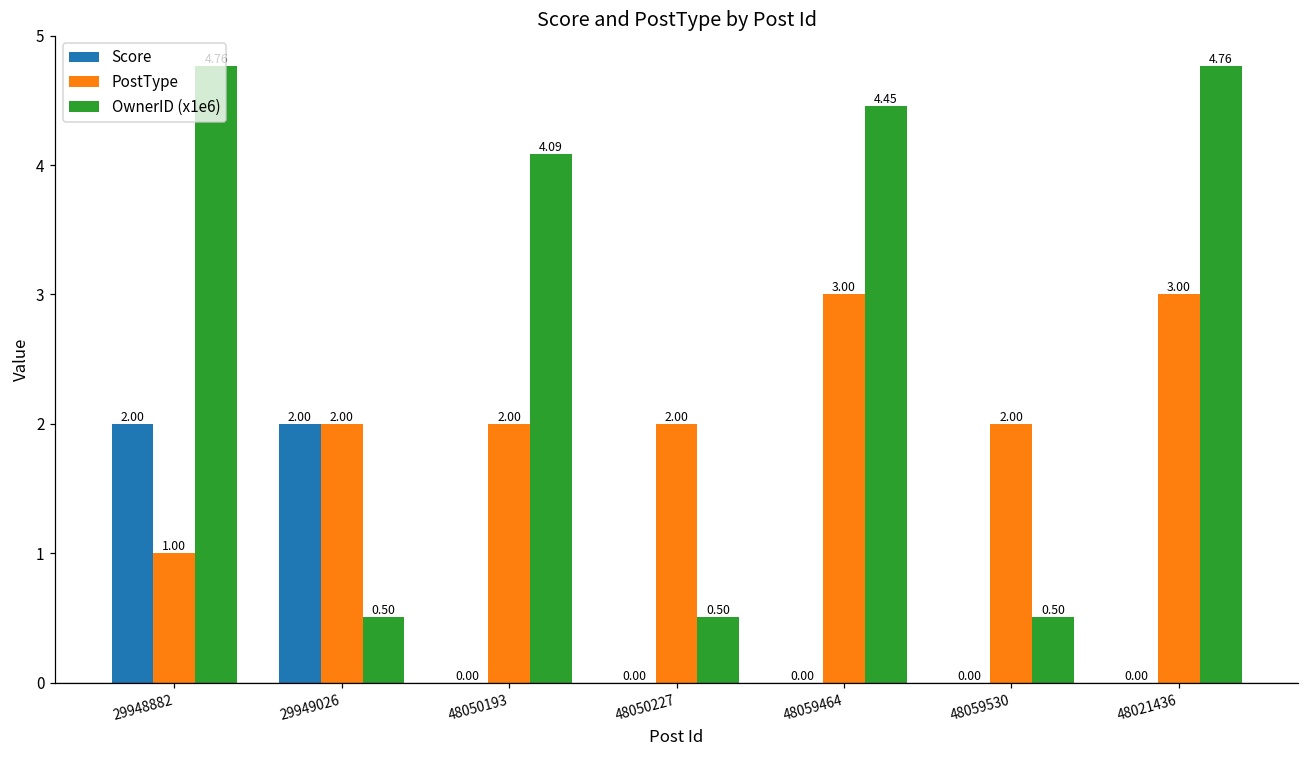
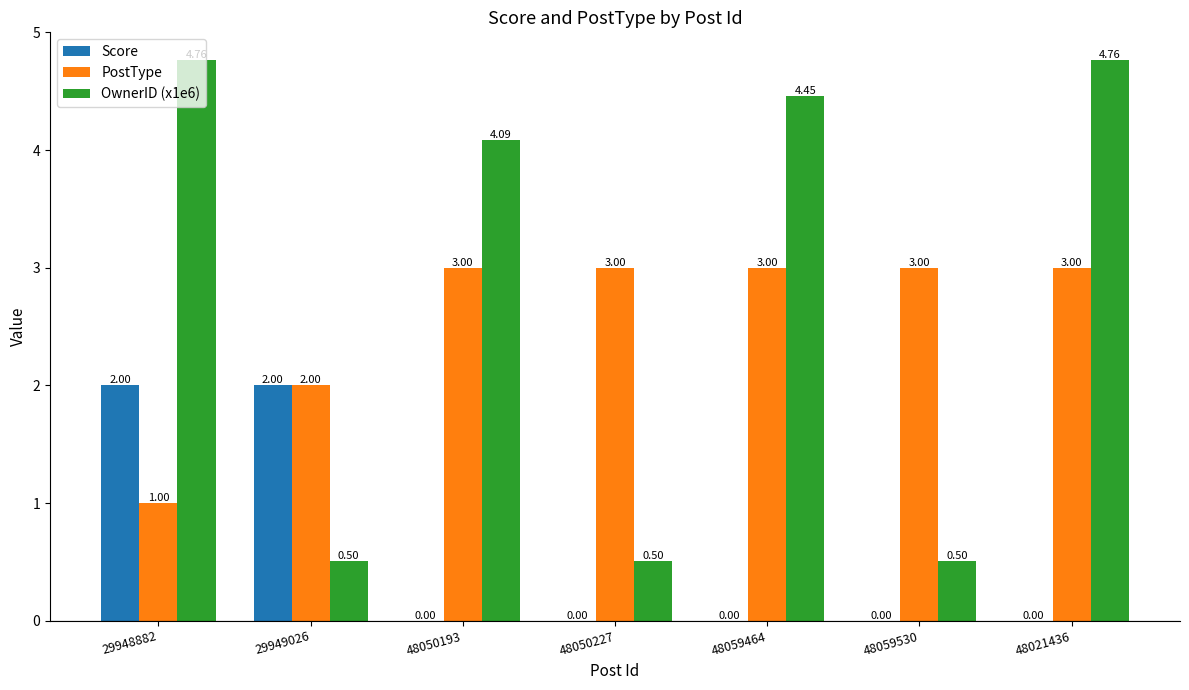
PostType, 48050193: 2.00 -> 3.00
PostType, 48050227: 2.00 -> 3.00
PostType, 48059530: 2.00 -> 3.00
